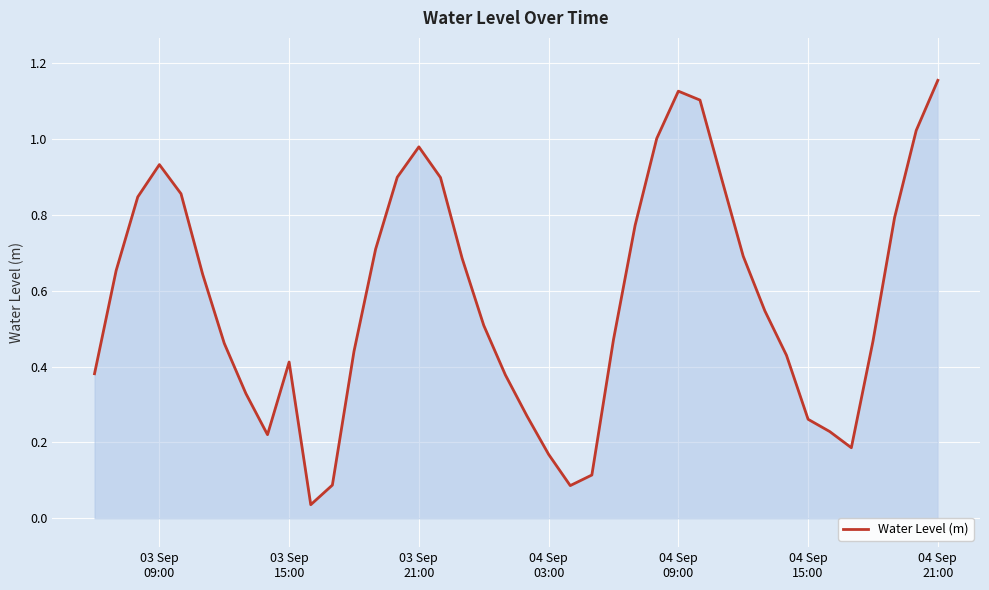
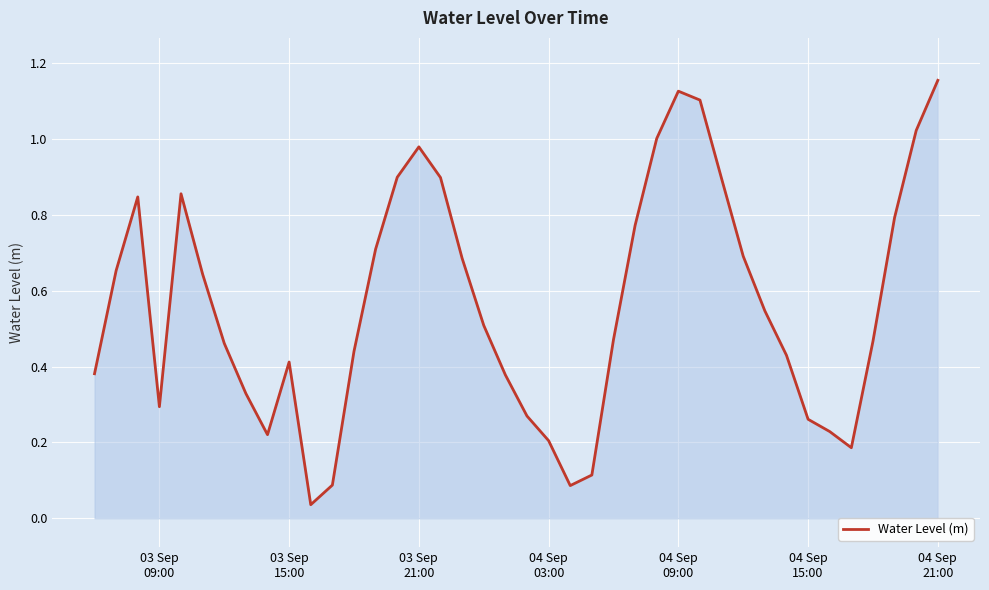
03 Sep 09:00: 0.93 -> 0.29
04 Sep 03:00: 0.17 -> 0.20
